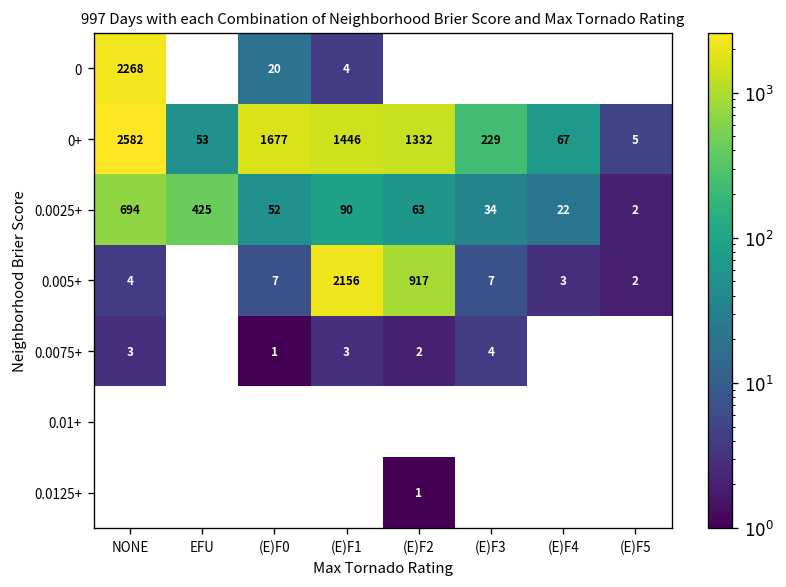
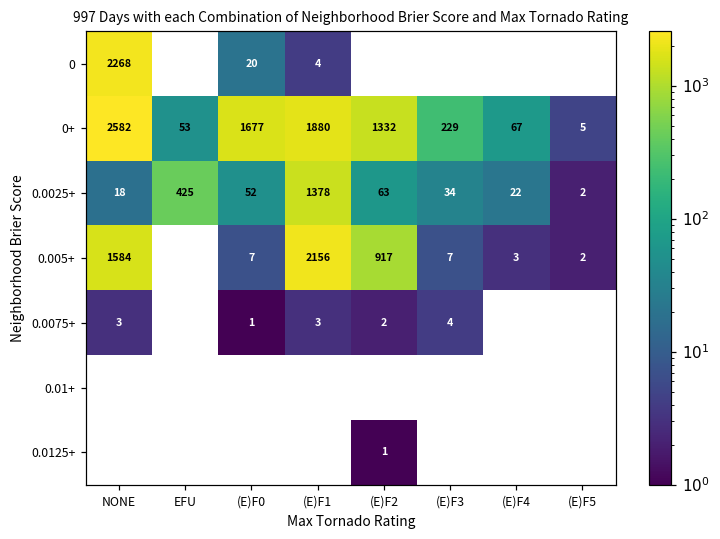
0+, (E)F1: 1446 -> 1880
0.0025+, NONE: 694 -> 18
0.0025+, (E)F1: 90 -> 1378
0.005+, NONE: 4 -> 1584
